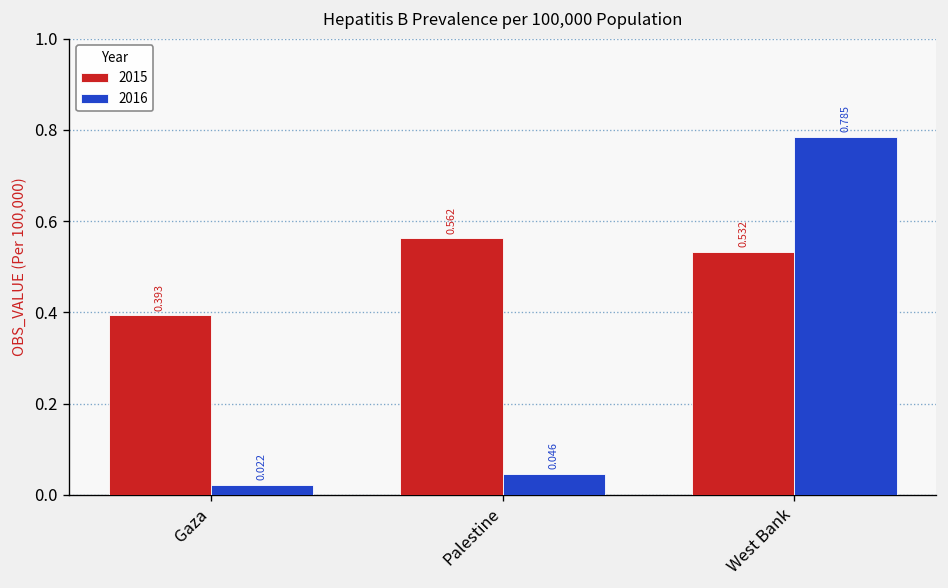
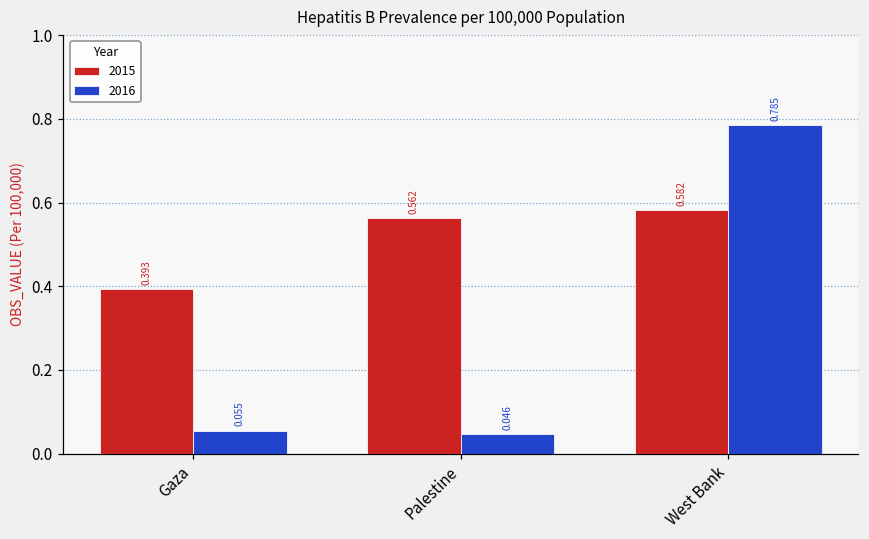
2016, Gaza: 0.022 -> 0.055
2015, West Bank: 0.532 -> 0.582
